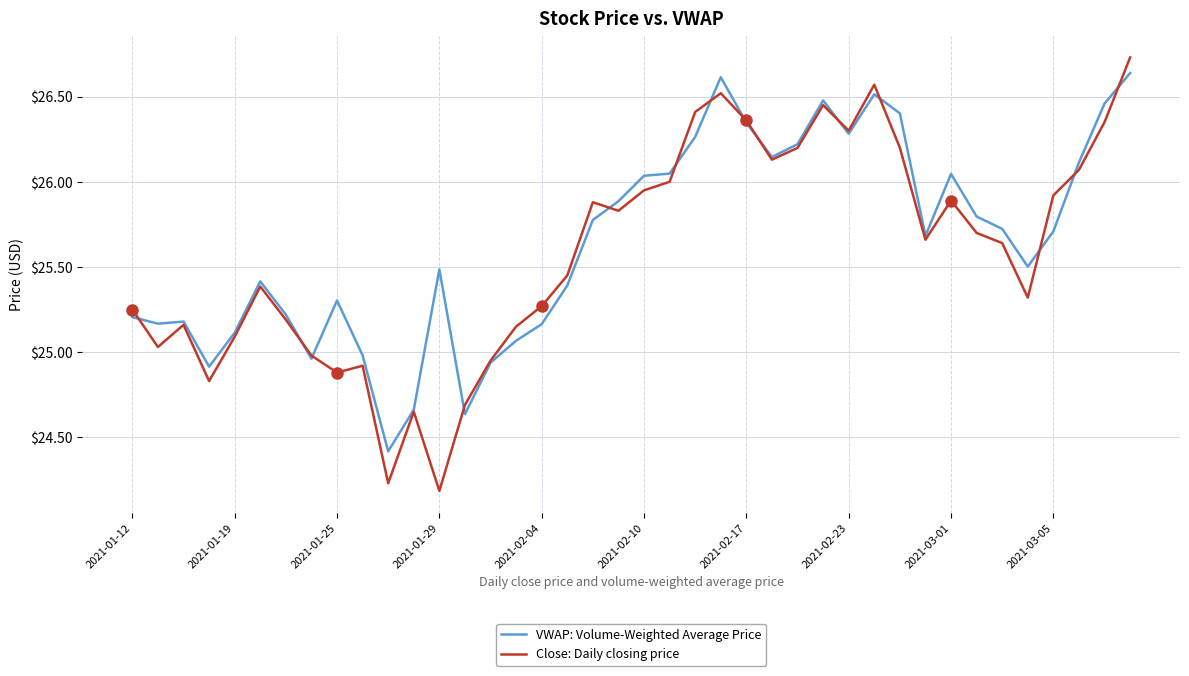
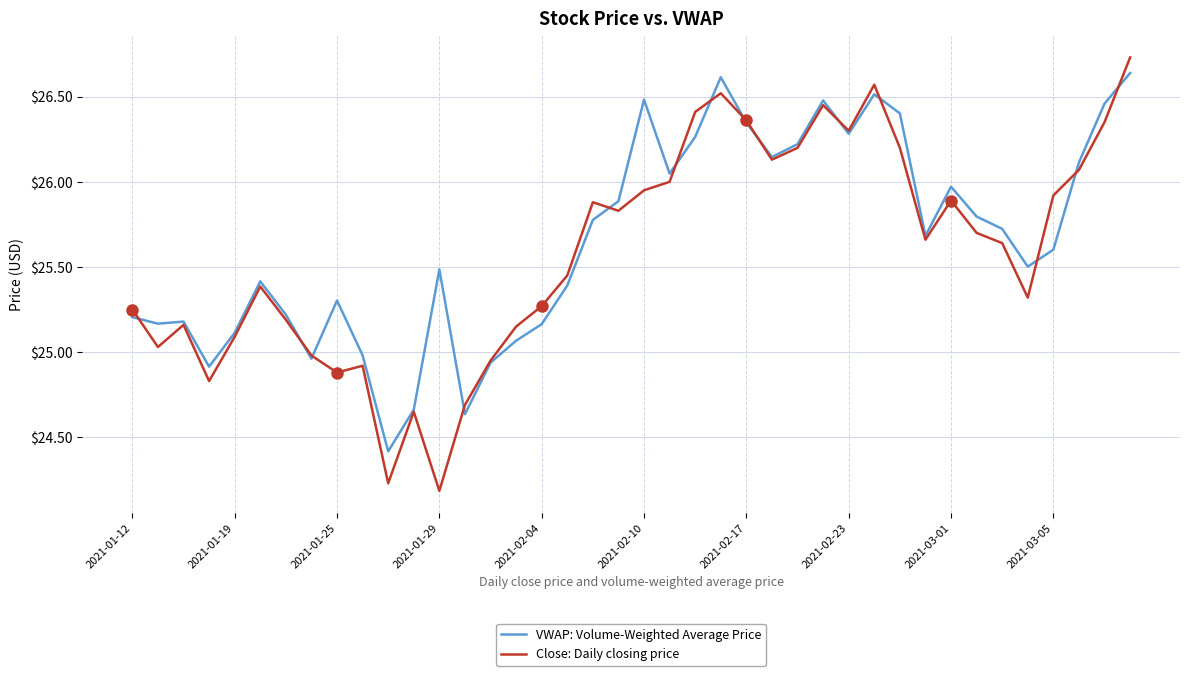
VWAP: Volume-Weighted Average Price, 2021-02-10: $26.04 -> $26.48
VWAP: Volume-Weighted Average Price, 2021-03-01: $26.05 -> $25.97
VWAP: Volume-Weighted Average Price, 2021-03-05: $25.71 -> $25.60
